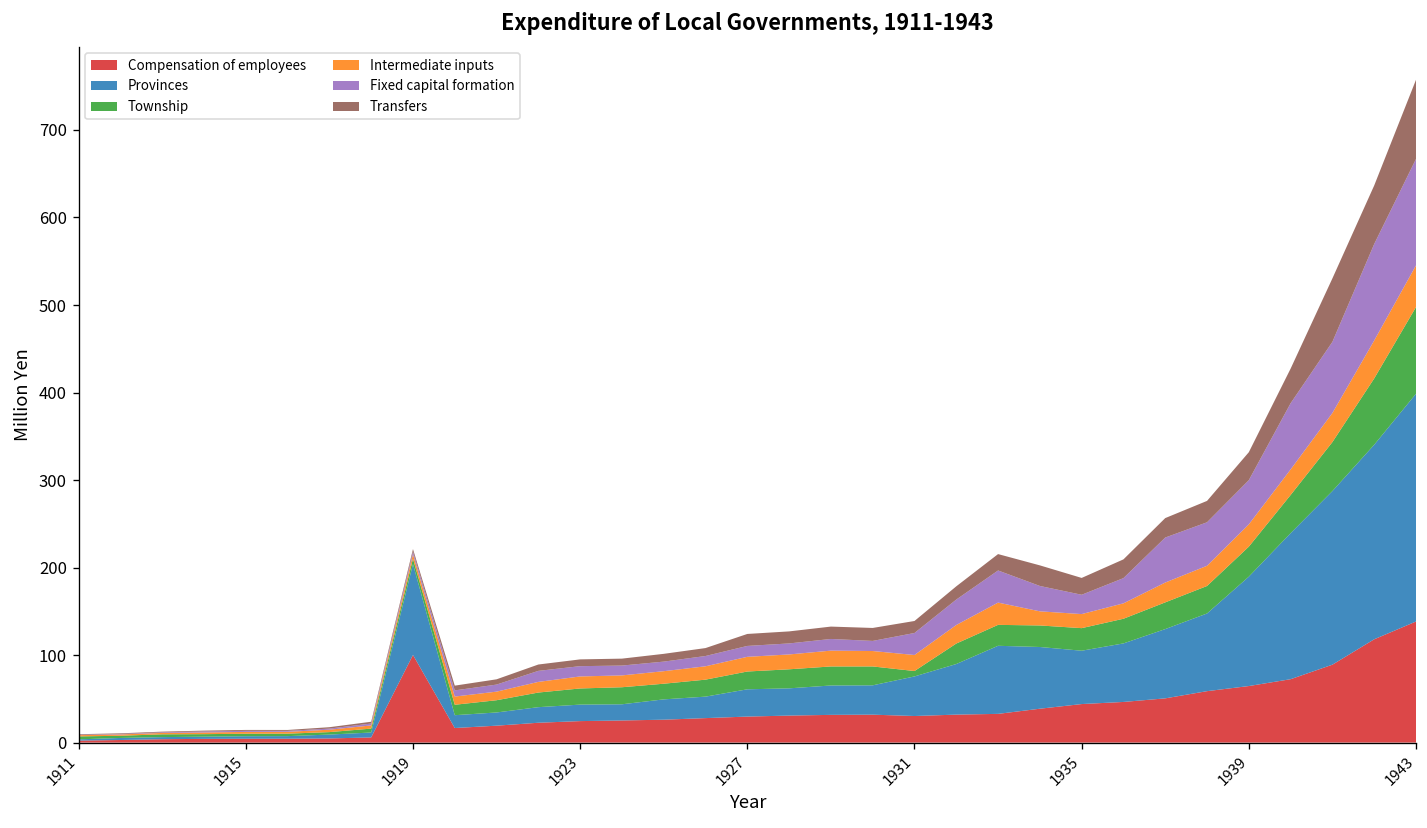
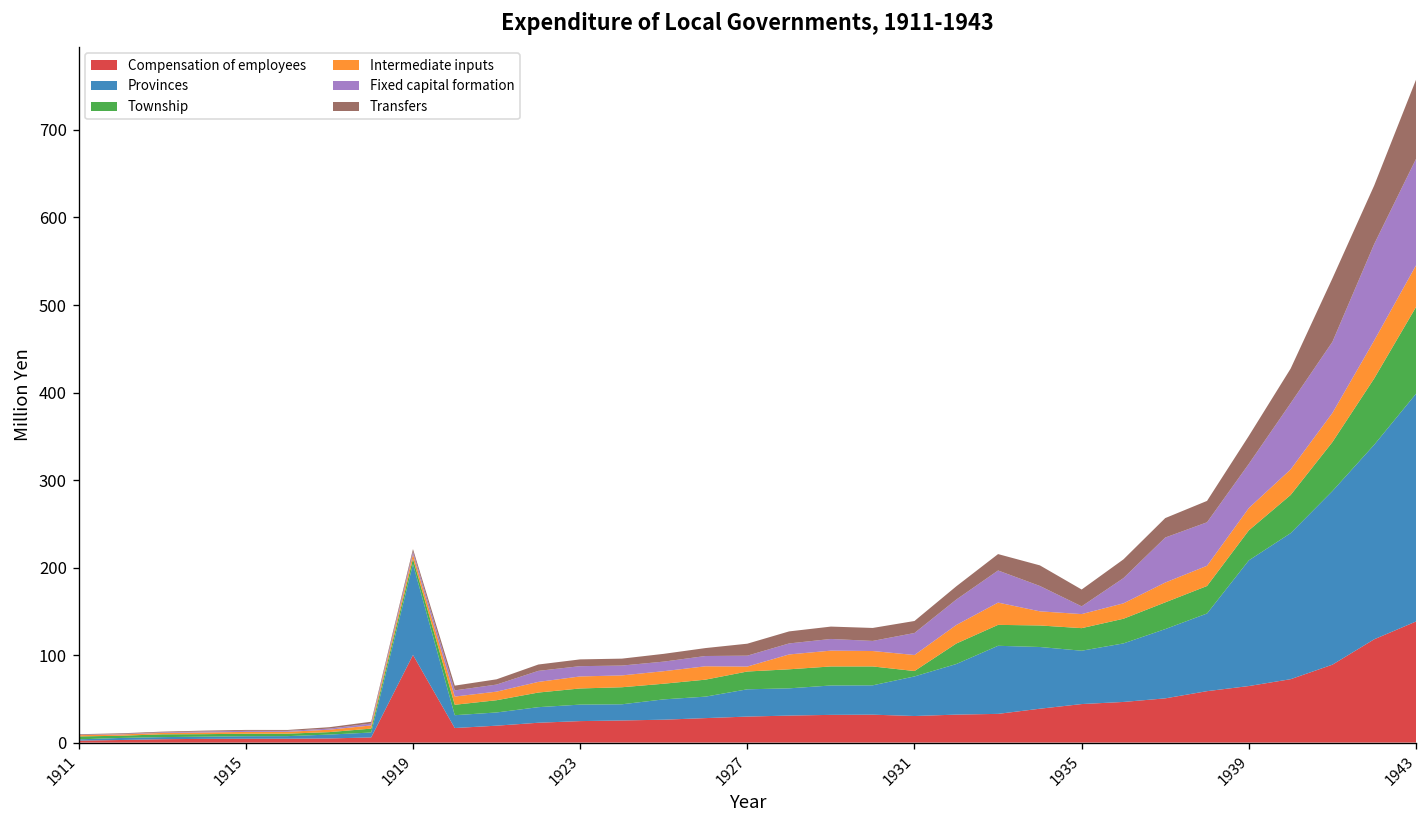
Intermediate inputs, 1927: 20 -> 10
Fixed capital formation, 1935: 20 -> 10
Provinces, 1939: 120 -> 140
